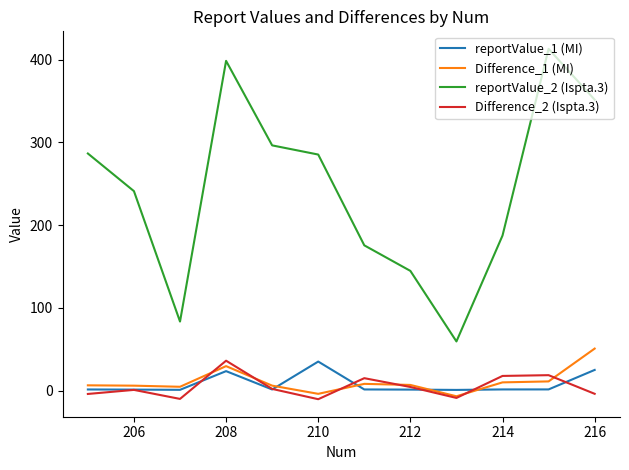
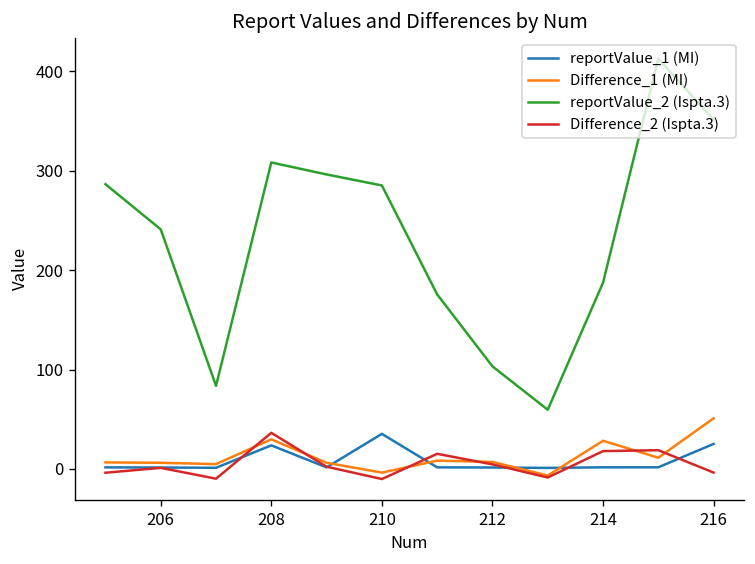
reportValue_2 (Ispta.3), 208: 400 -> 310
reportValue_2 (Ispta.3), 212: 140 -> 100
Difference_1 (MI), 214: 10 -> 30
